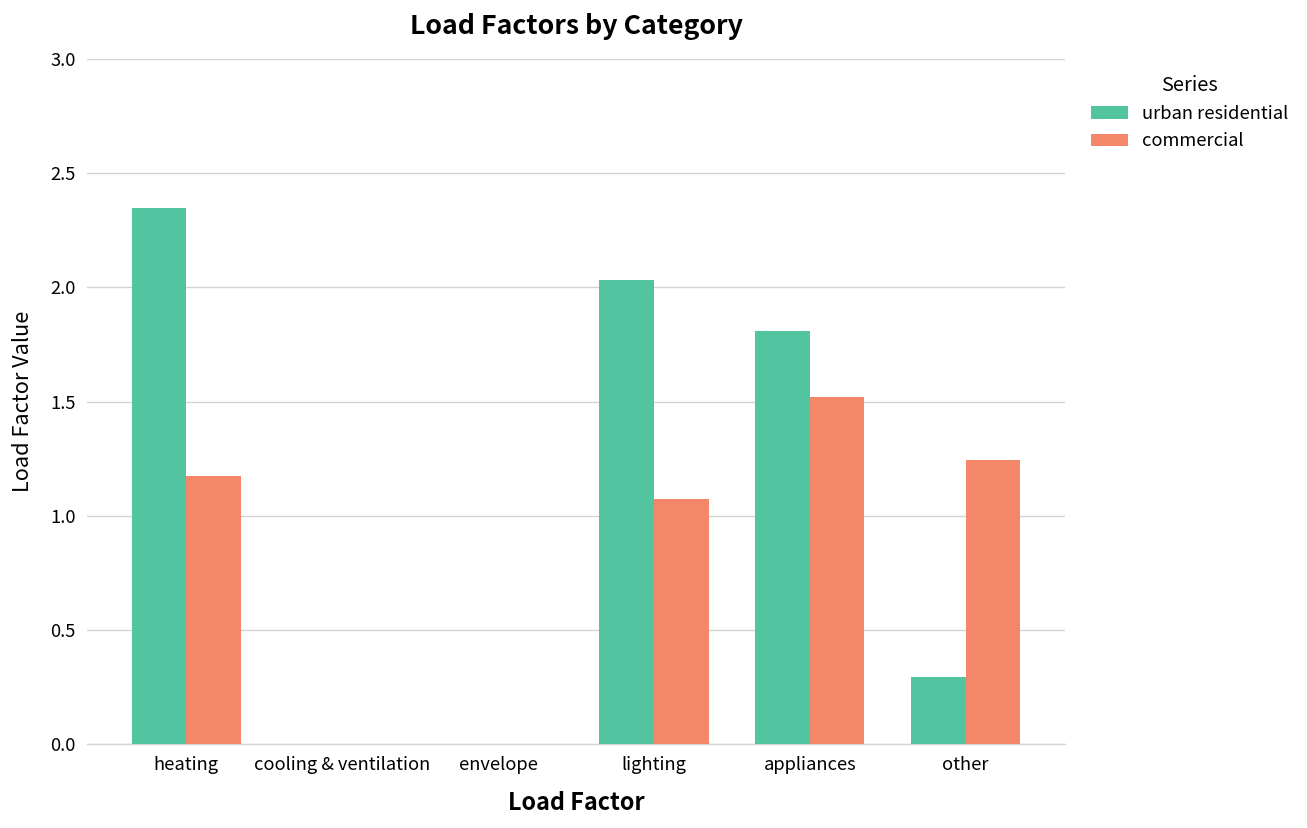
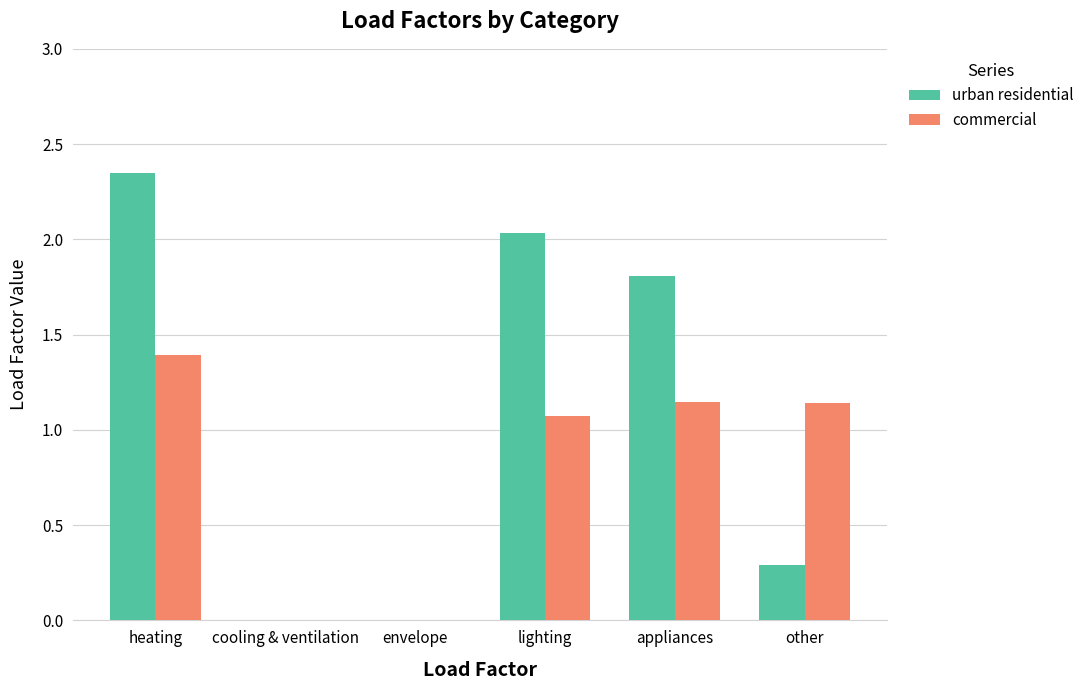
commercial, heating: 1.17 -> 1.39
commercial, appliances: 1.52 -> 1.14
commercial, other: 1.25 -> 1.14
